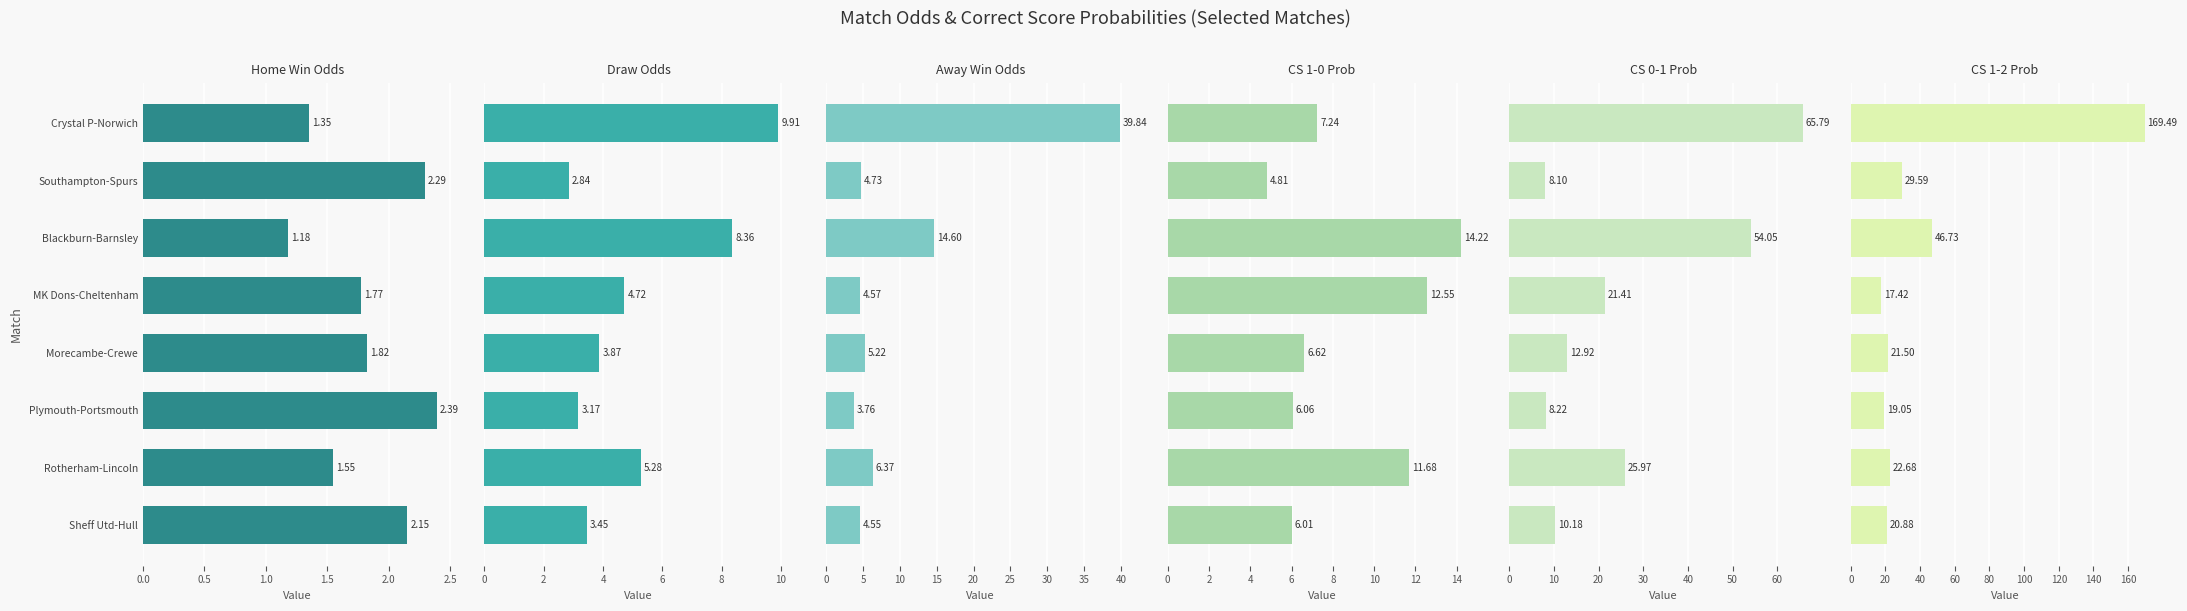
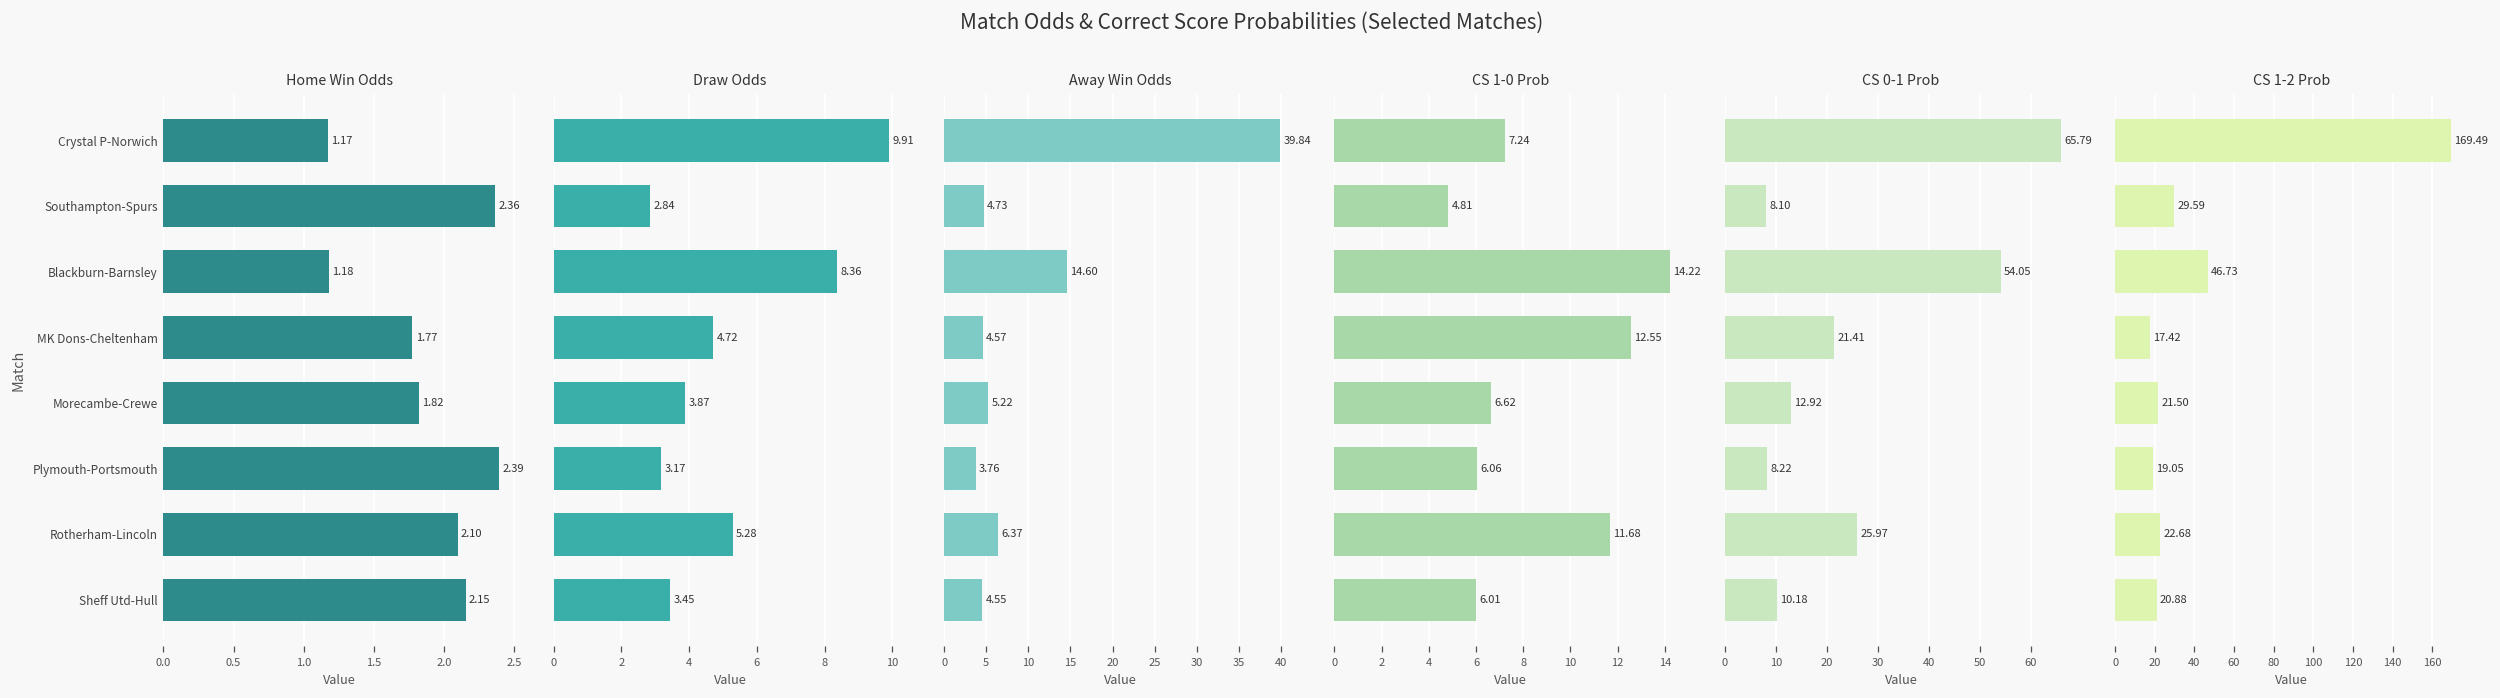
Home Win Odds, Crystal P-Norwich: 1.35 -> 1.17
Home Win Odds, Southampton-Spurs: 2.29 -> 2.36
Home Win Odds, Rotherham-Lincoln: 1.55 -> 2.10
